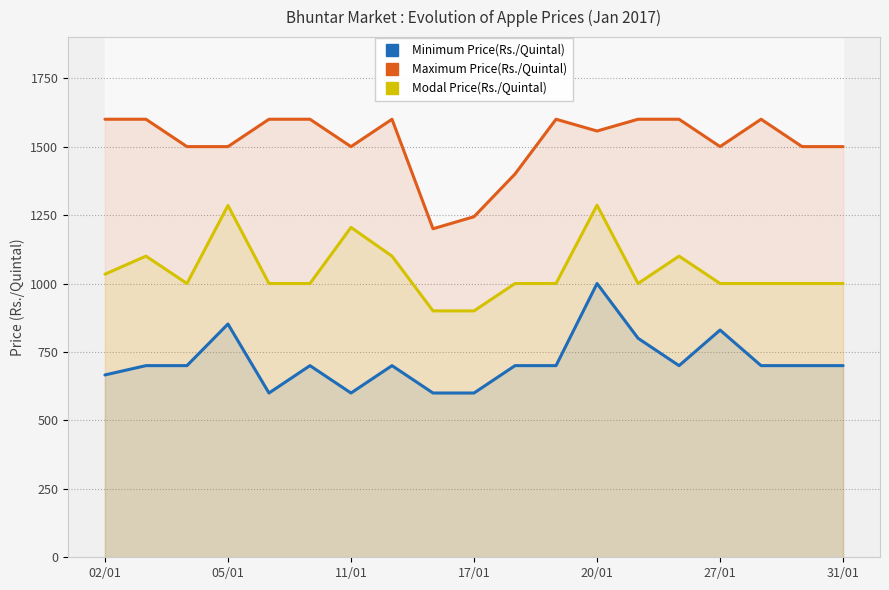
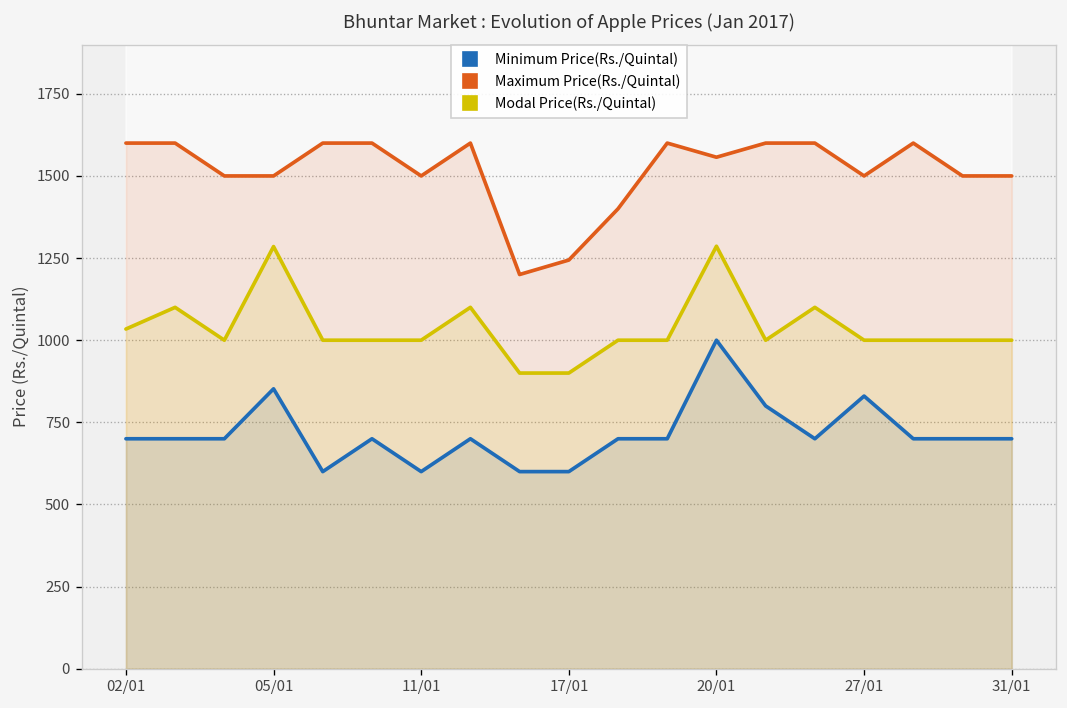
Minimum Price(Rs./Quintal), 02/01: 670 -> 700
Modal Price(Rs./Quintal), 11/01: 1210 -> 1000
